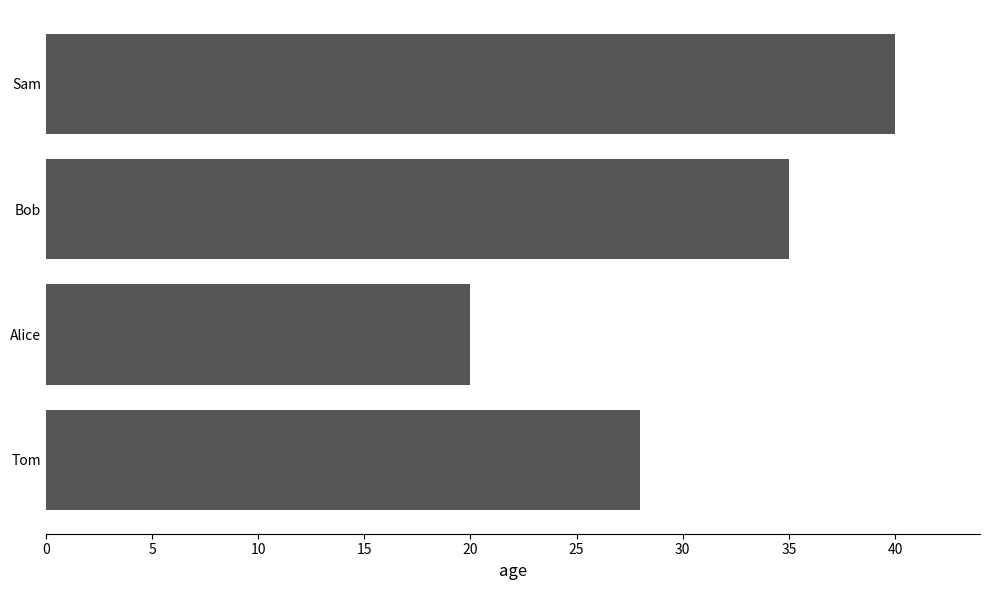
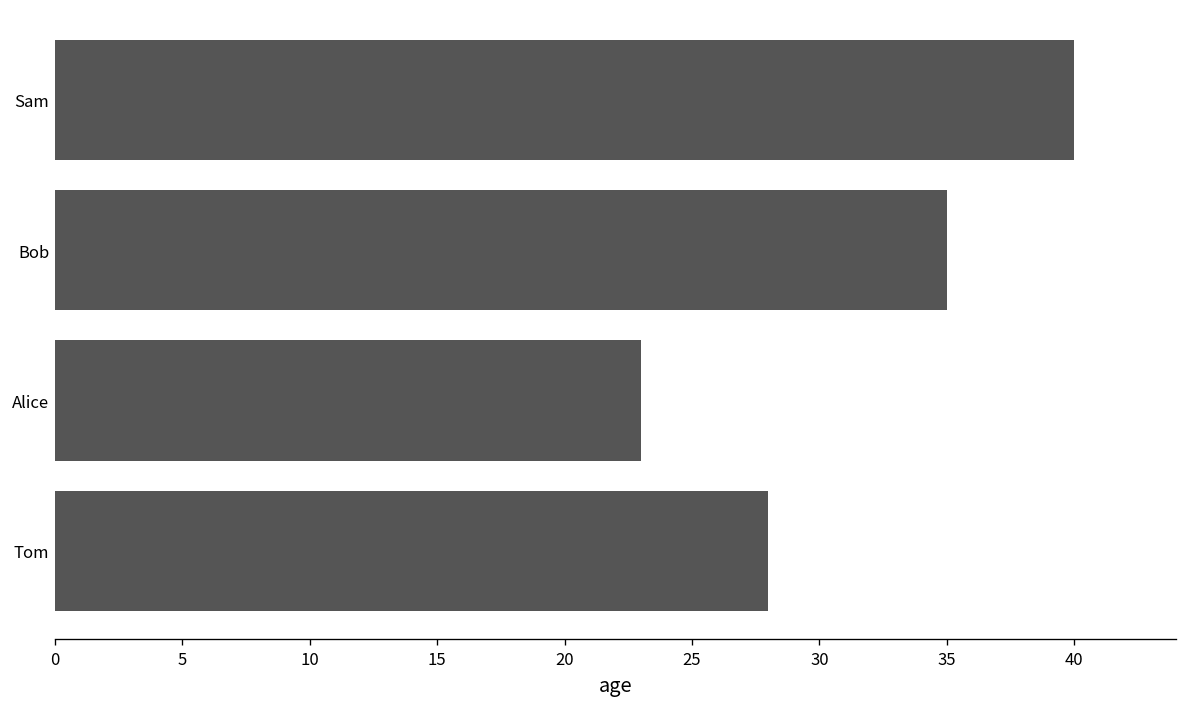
Alice: 20 -> 23
